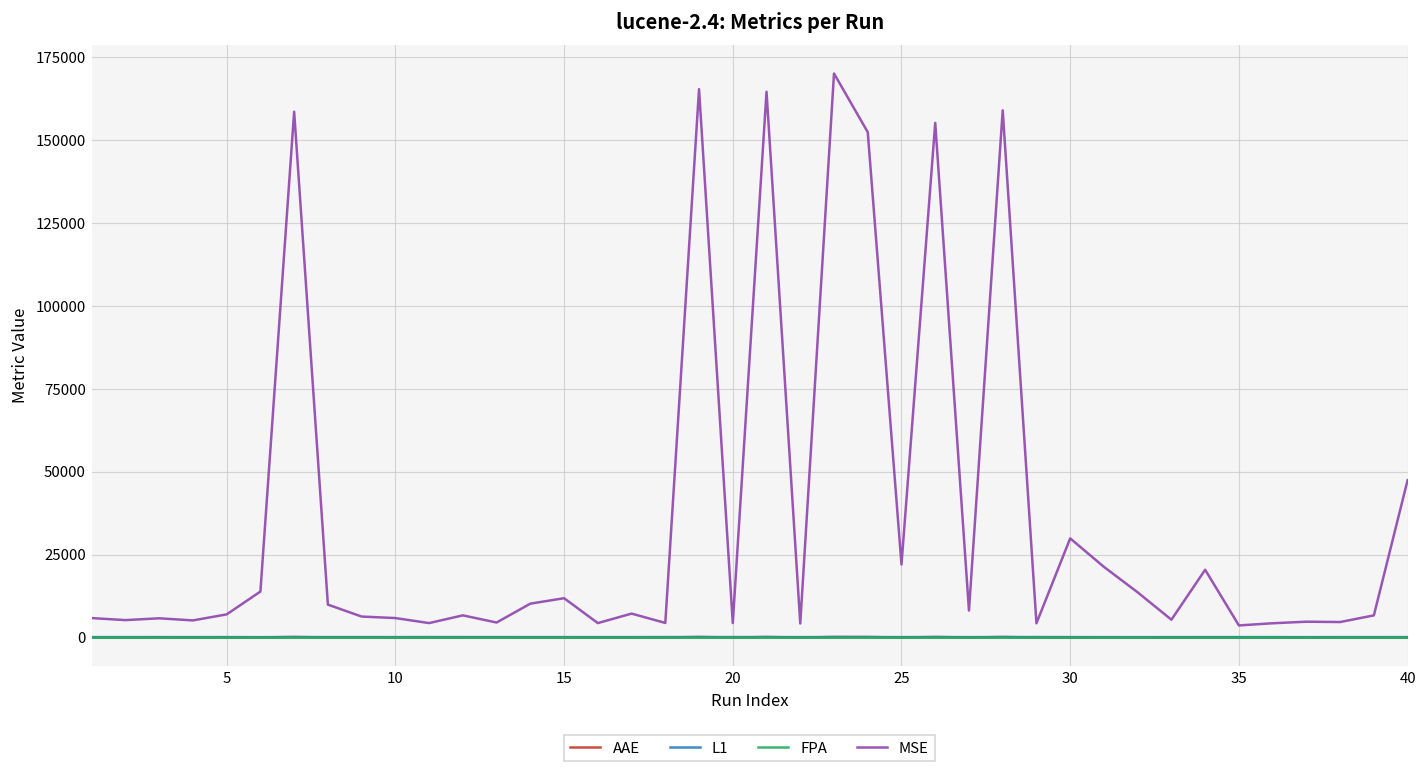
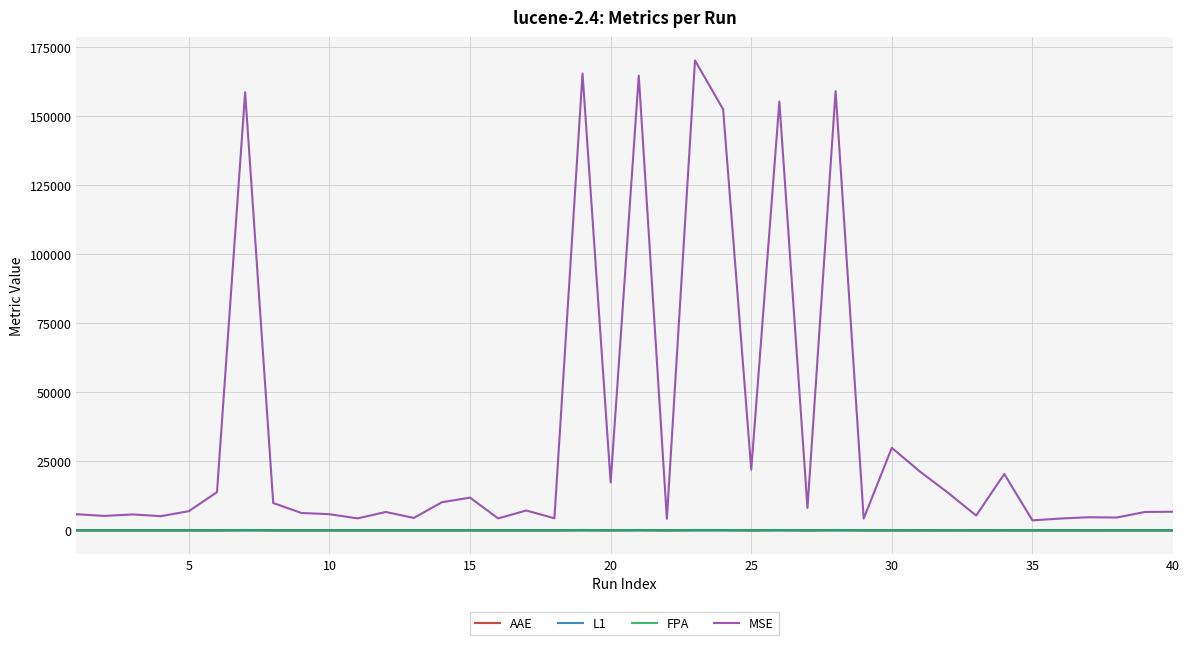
MSE, 20: 4000 -> 17000
MSE, 40: 47000 -> 7000
